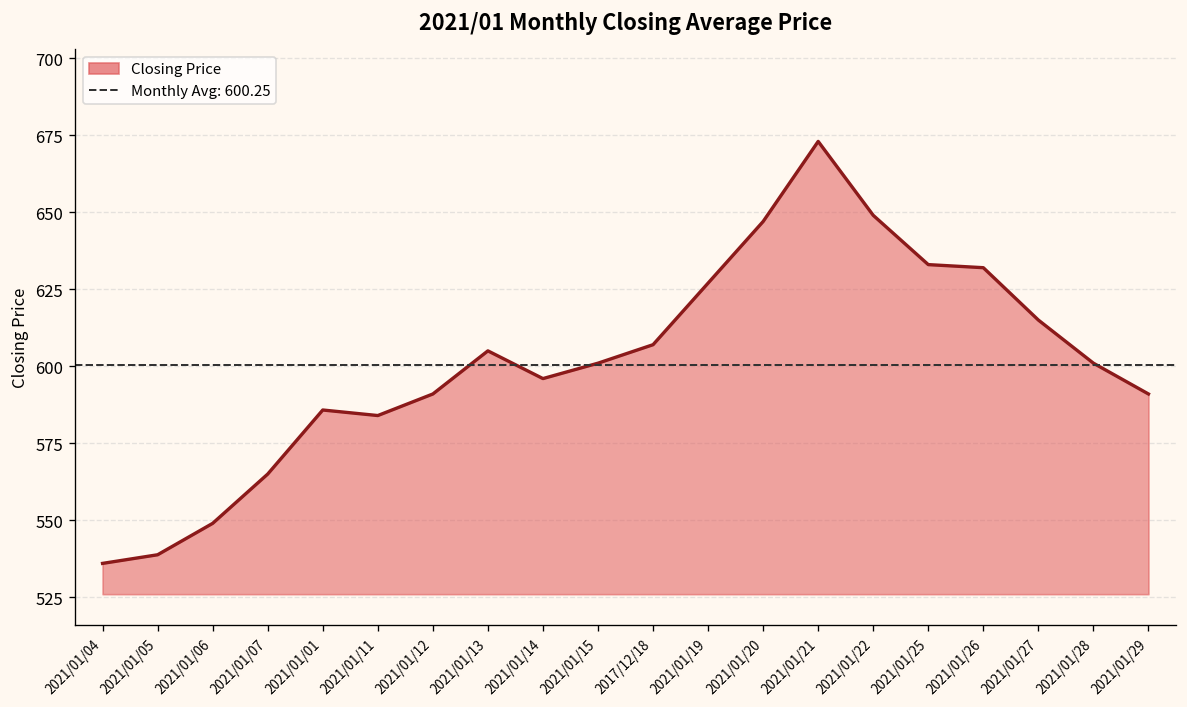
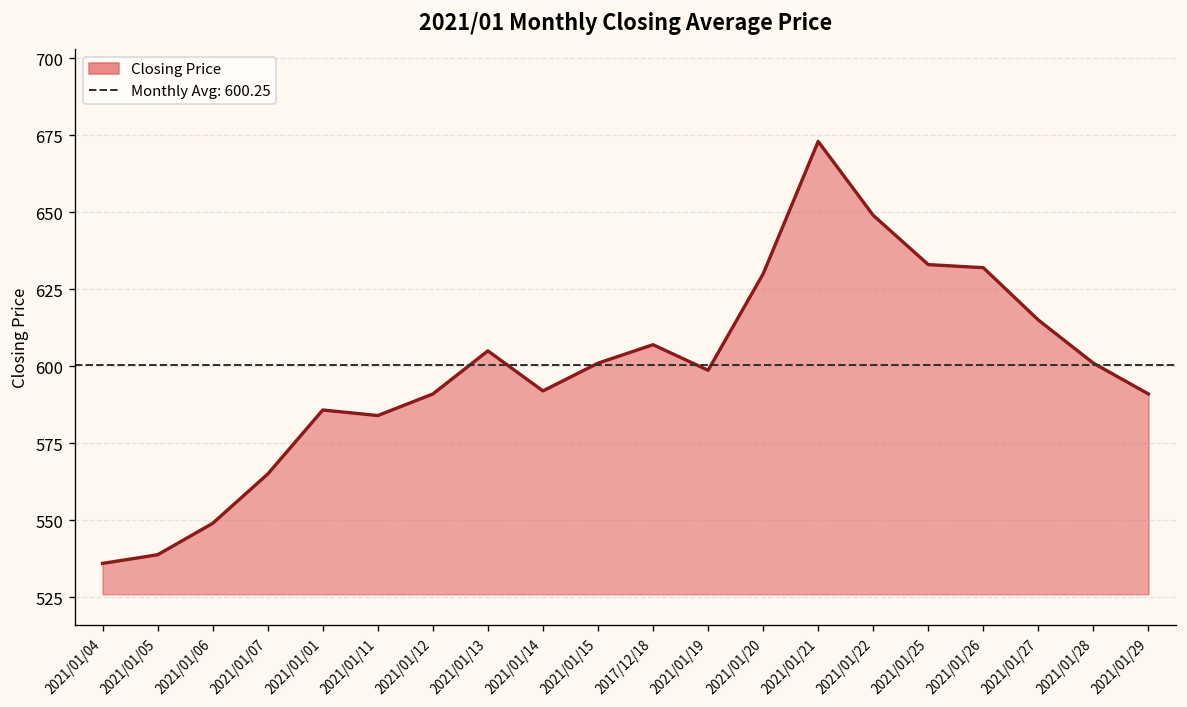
2021/01/14: 596 -> 592
2021/01/19: 627 -> 599
2021/01/20: 647 -> 630
